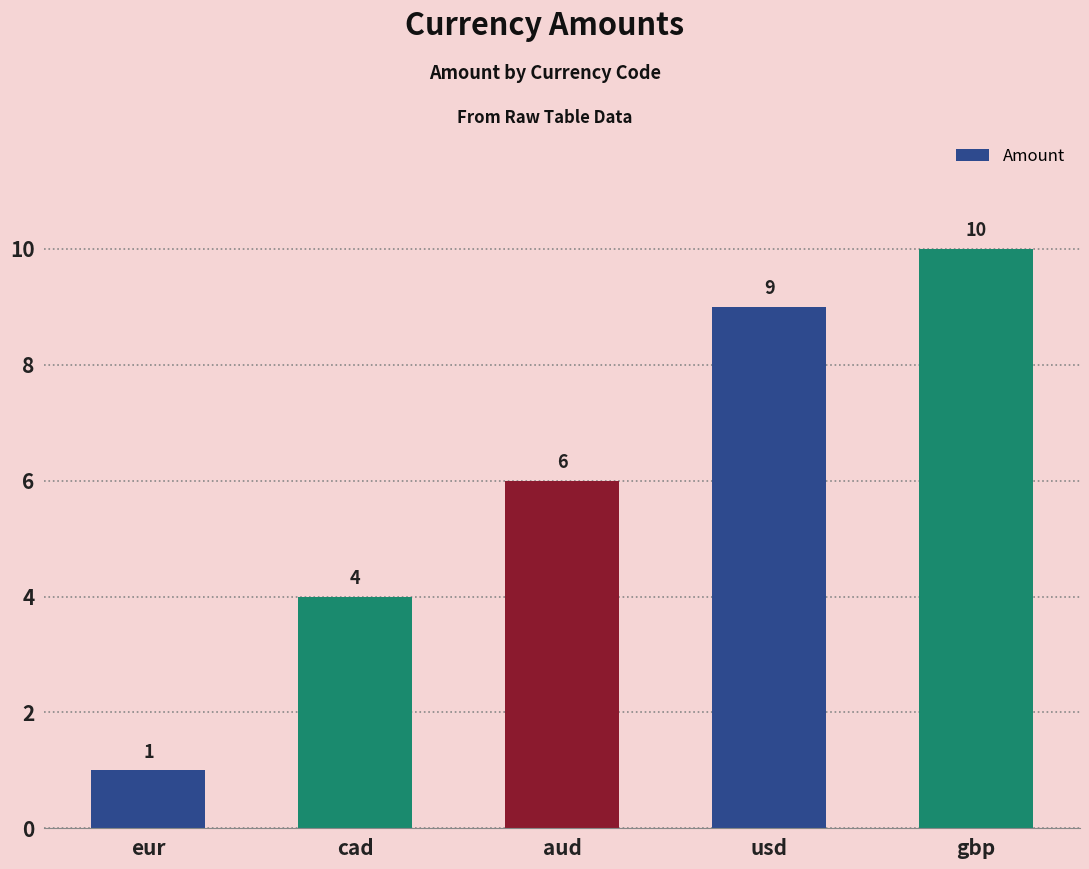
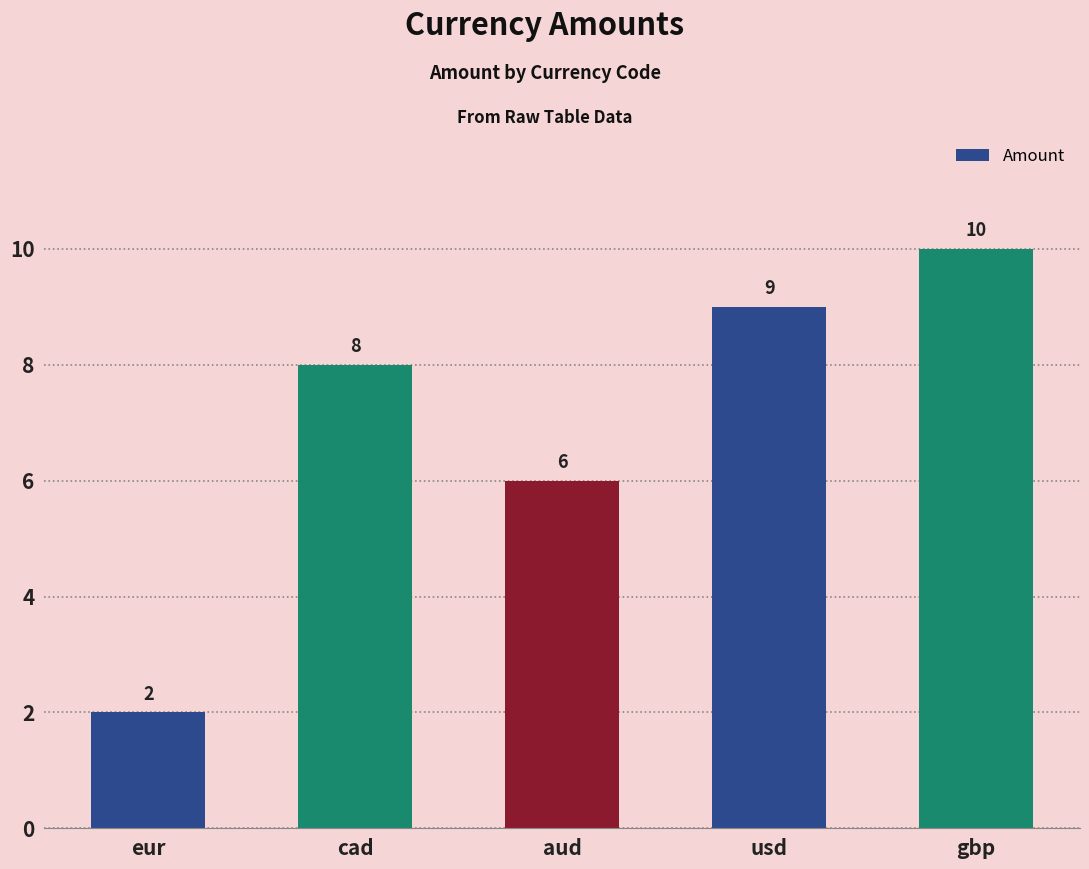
eur: 1 -> 2
cad: 4 -> 8
